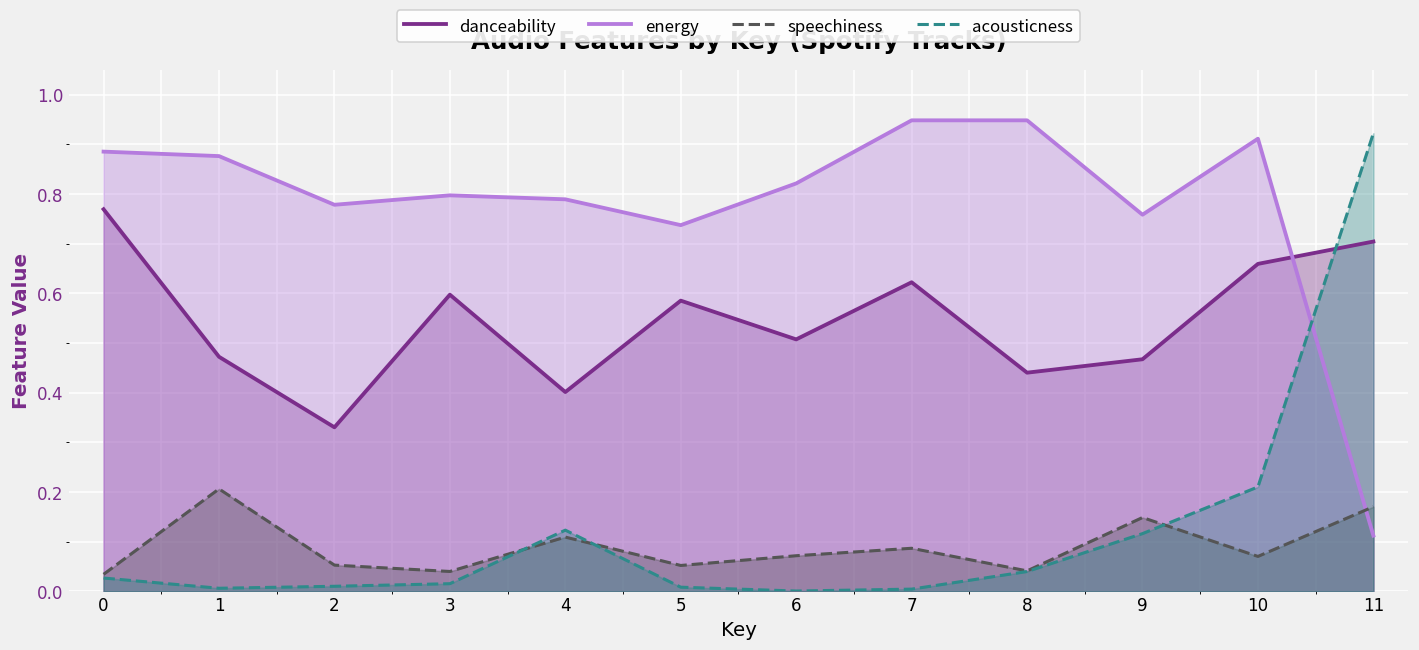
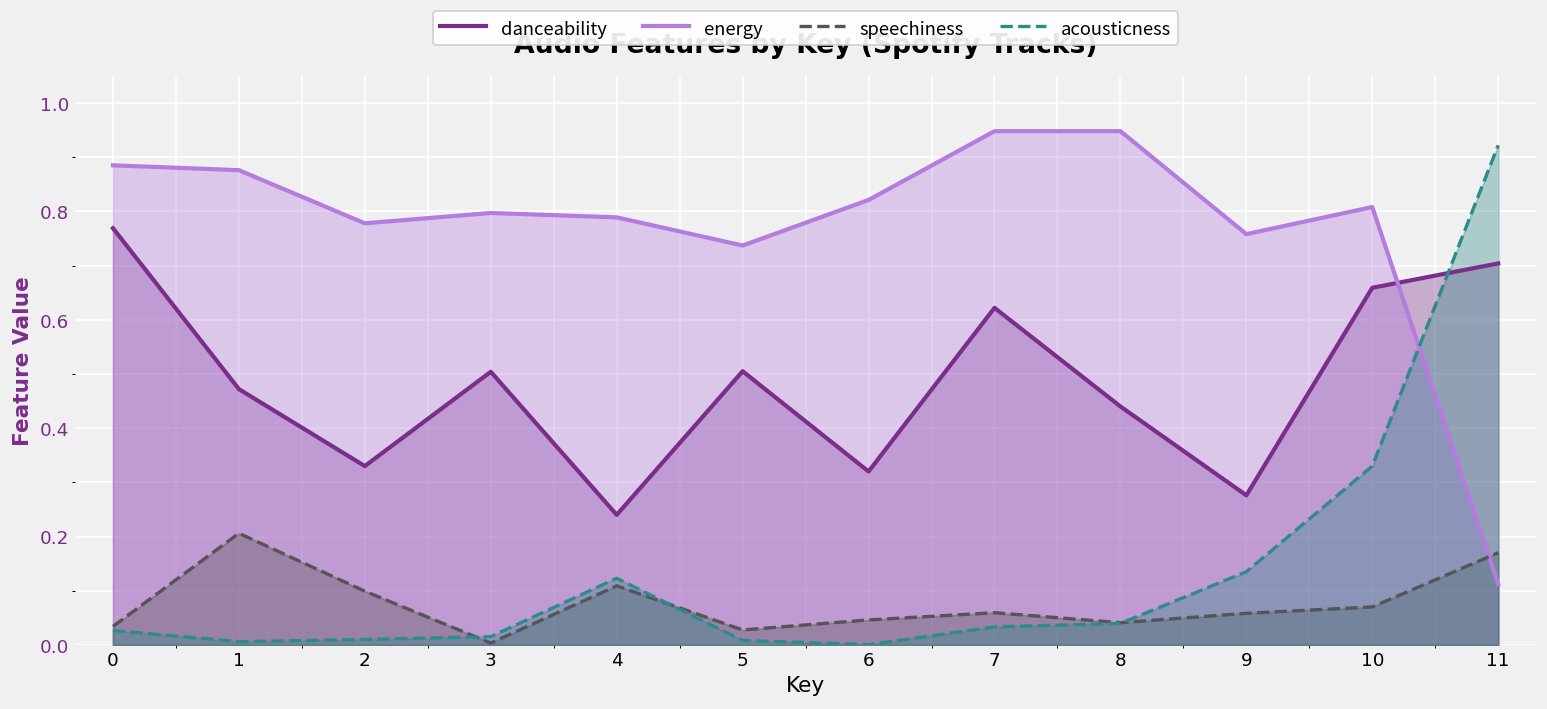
speechiness, 2: 0.05 -> 0.10
danceability, 3: 0.60 -> 0.50
speechiness, 3: 0.04 -> 0.00
danceability, 4: 0.40 -> 0.24
danceability, 5: 0.59 -> 0.51
speechiness, 5: 0.05 -> 0.03
danceability, 6: 0.51 -> 0.32
speechiness, 6: 0.07 -> 0.05
speechiness, 7: 0.09 -> 0.06
acousticness, 7: 0.00 -> 0.03
danceability, 9: 0.47 -> 0.28
speechiness, 9: 0.15 -> 0.06
acousticness, 9: 0.12 -> 0.14
energy, 10: 0.91 -> 0.81
acousticness, 10: 0.21 -> 0.33
